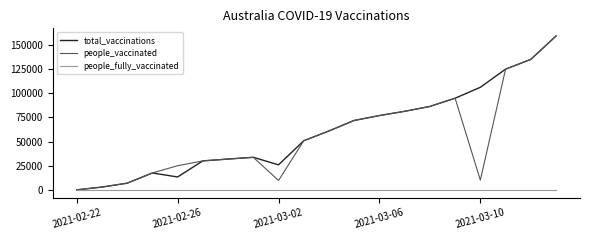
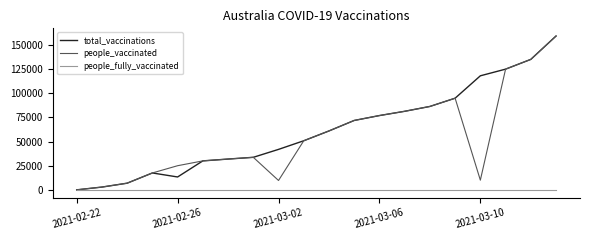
total_vaccinations, 2021-03-02: 30000 -> 40000
total_vaccinations, 2021-03-10: 110000 -> 120000
